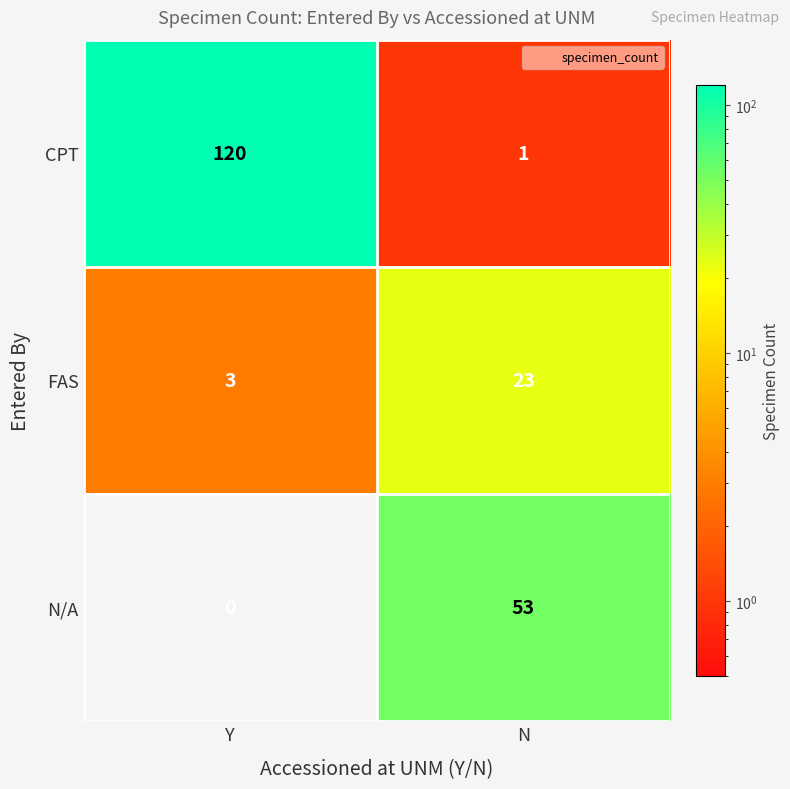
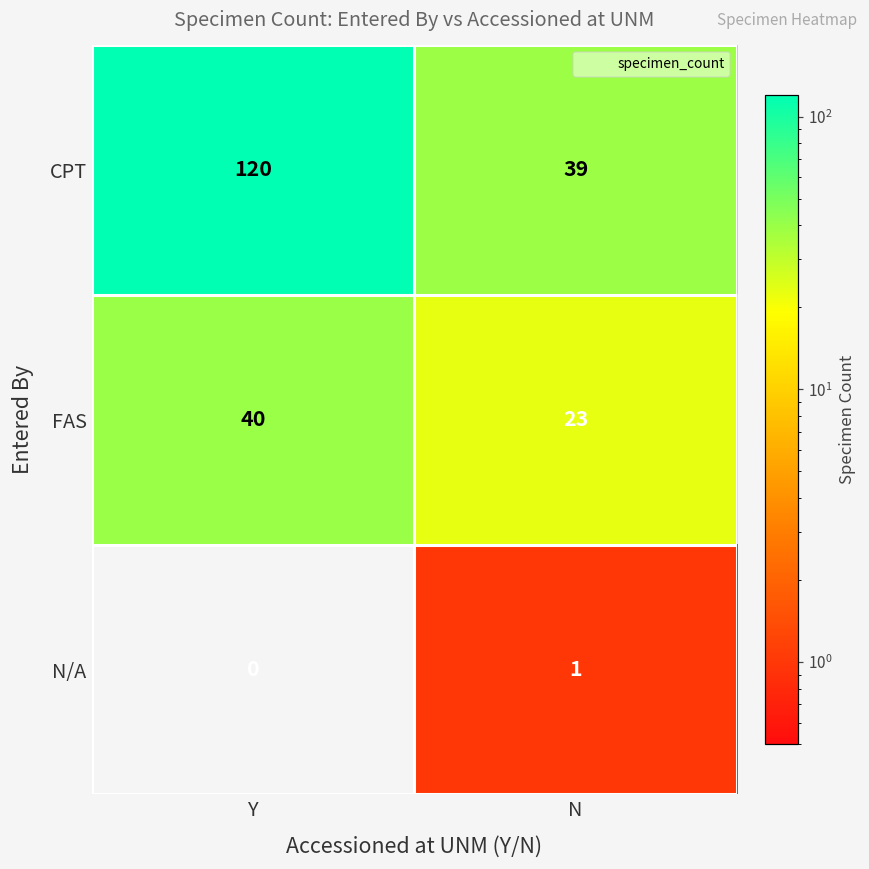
CPT, N: 1 -> 39
FAS, Y: 3 -> 40
N/A, N: 53 -> 1
